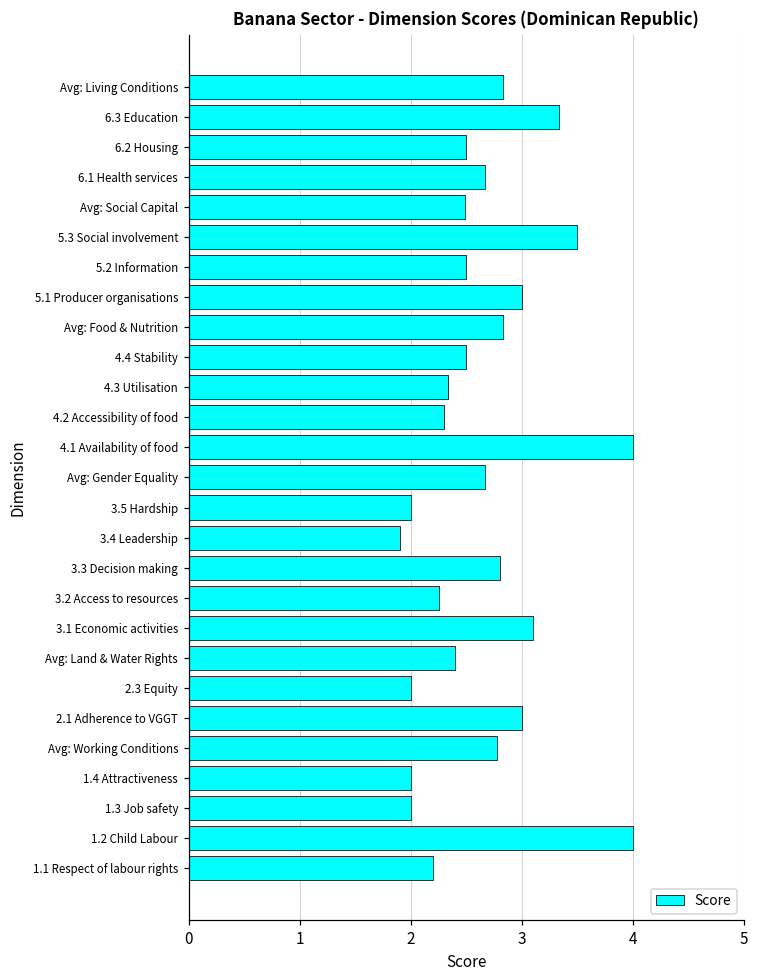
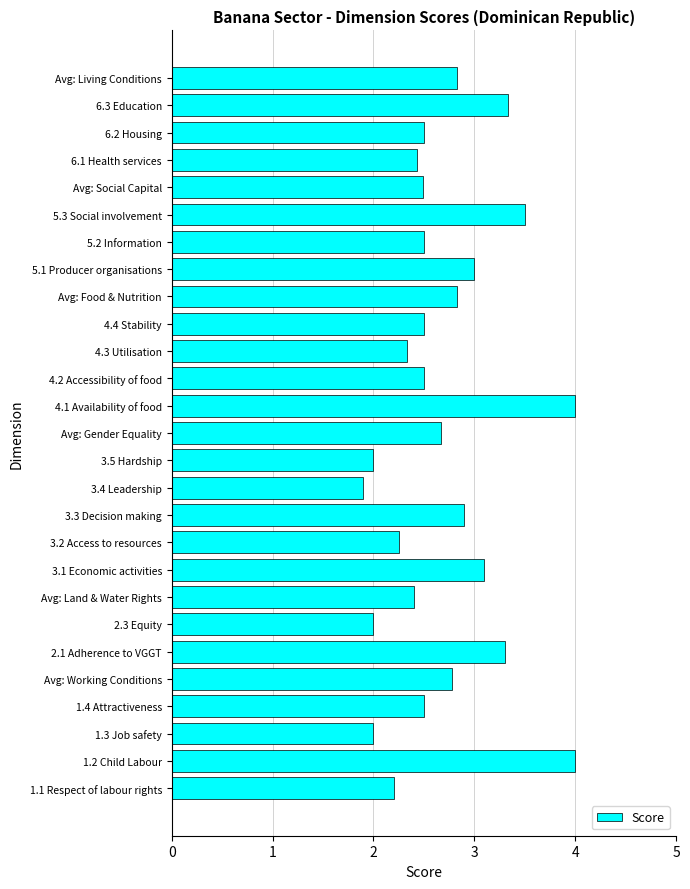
6.1 Health services: 2.67 -> 2.44
4.2 Accessibility of food: 2.3 -> 2.5
3.3 Decision making: 2.8 -> 2.9
2.1 Adherence to VGGT: 3.0 -> 3.3
1.4 Attractiveness: 2.0 -> 2.5
